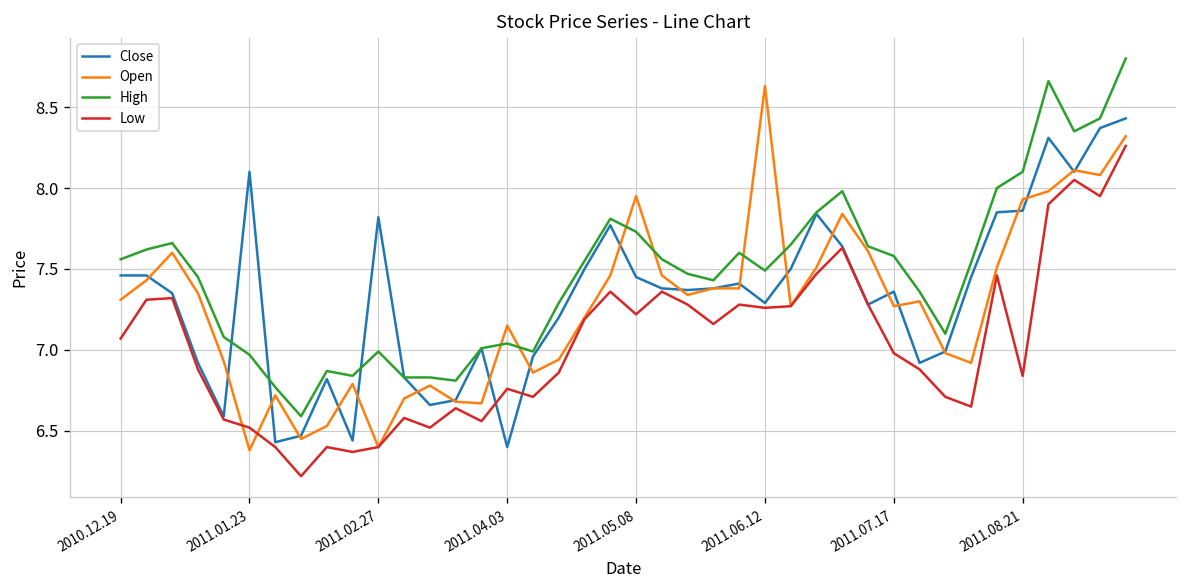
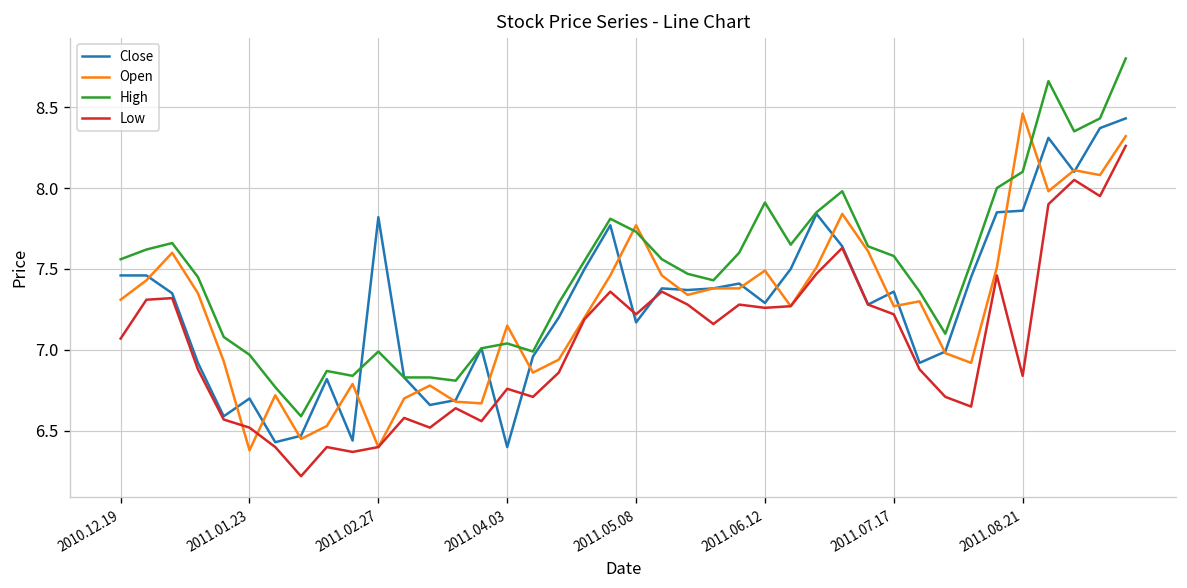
Close, 2011.01.23: 8.1 -> 6.7
Close, 2011.05.08: 7.45 -> 7.17
Open, 2011.05.08: 7.95 -> 7.77
Open, 2011.06.12: 8.63 -> 7.49
High, 2011.06.12: 7.49 -> 7.91
Low, 2011.07.17: 6.98 -> 7.22
Open, 2011.08.21: 7.93 -> 8.46
